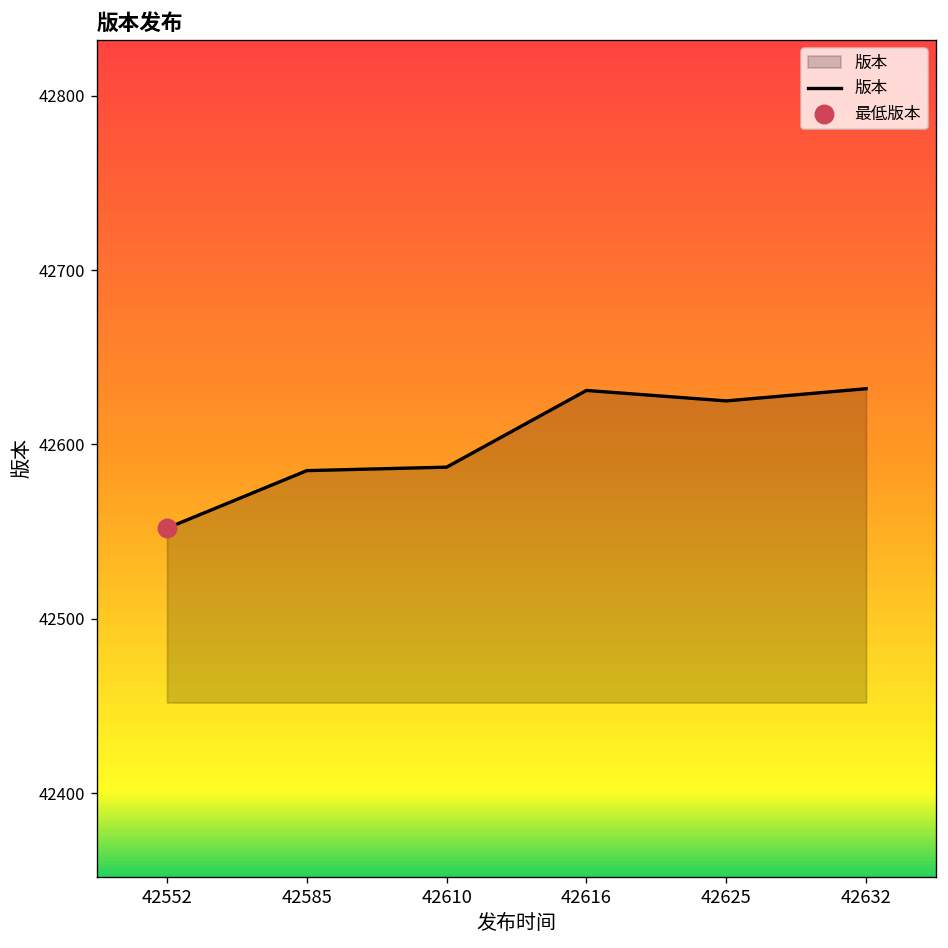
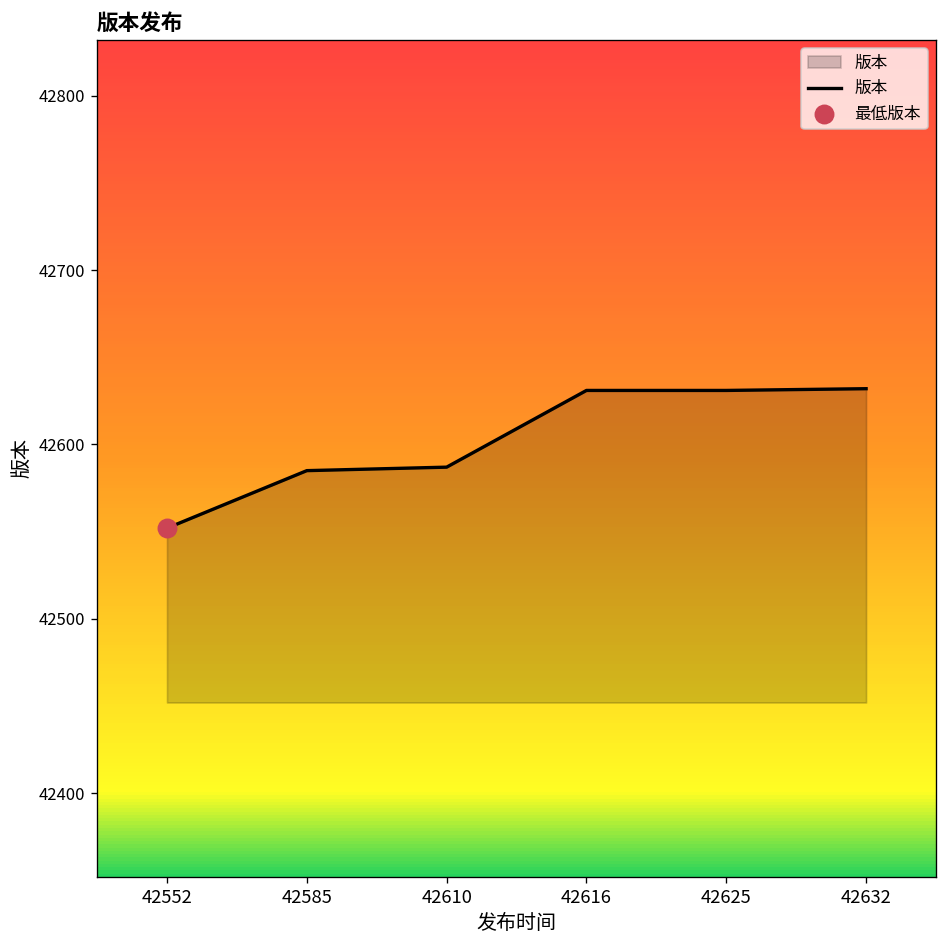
版本, 42625: 42625 -> 42631
